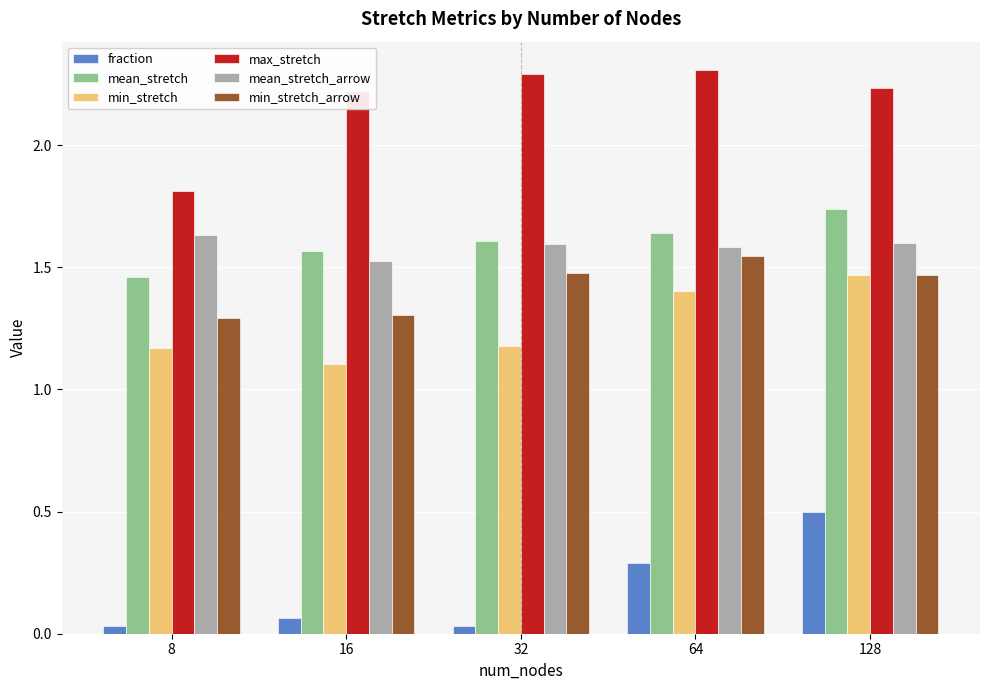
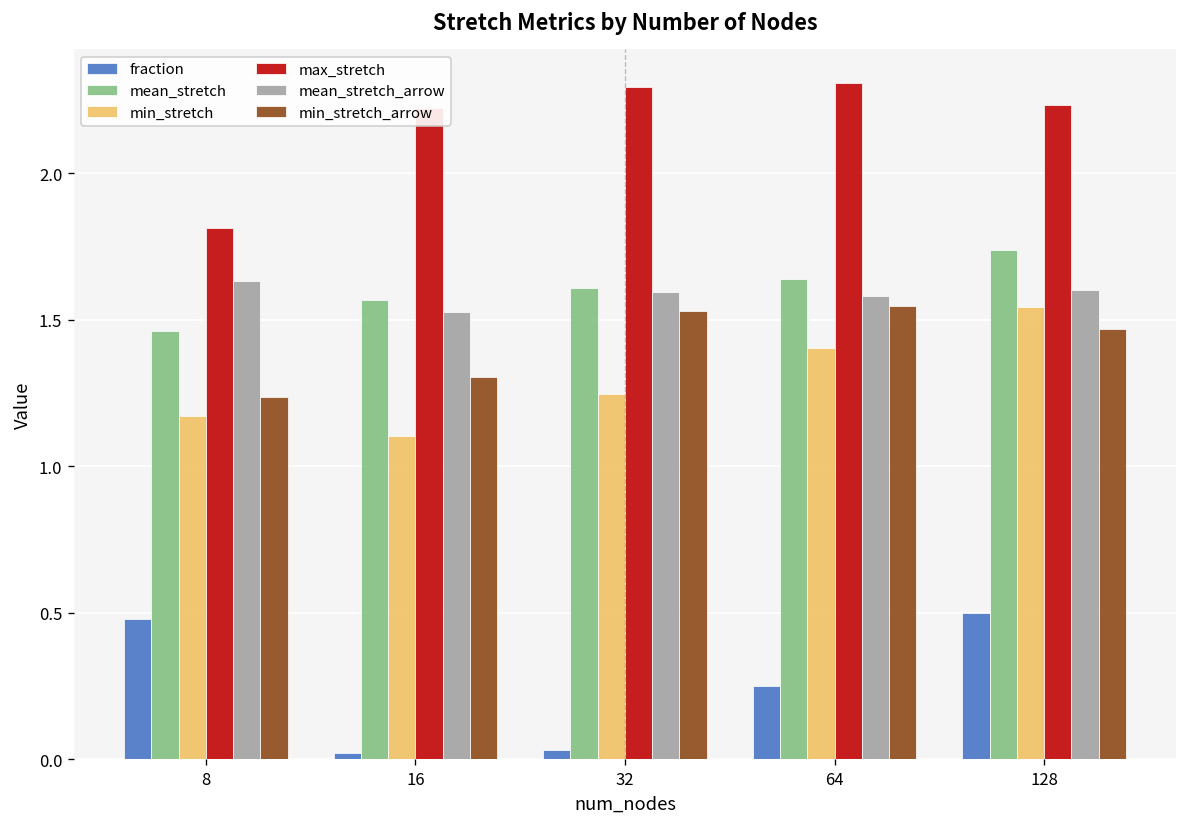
fraction, 8: 0.03 -> 0.48
min_stretch_arrow, 8: 1.29 -> 1.24
fraction, 16: 0.06 -> 0.02
min_stretch, 32: 1.18 -> 1.25
min_stretch_arrow, 32: 1.47 -> 1.53
fraction, 64: 0.29 -> 0.25
min_stretch, 128: 1.47 -> 1.54
